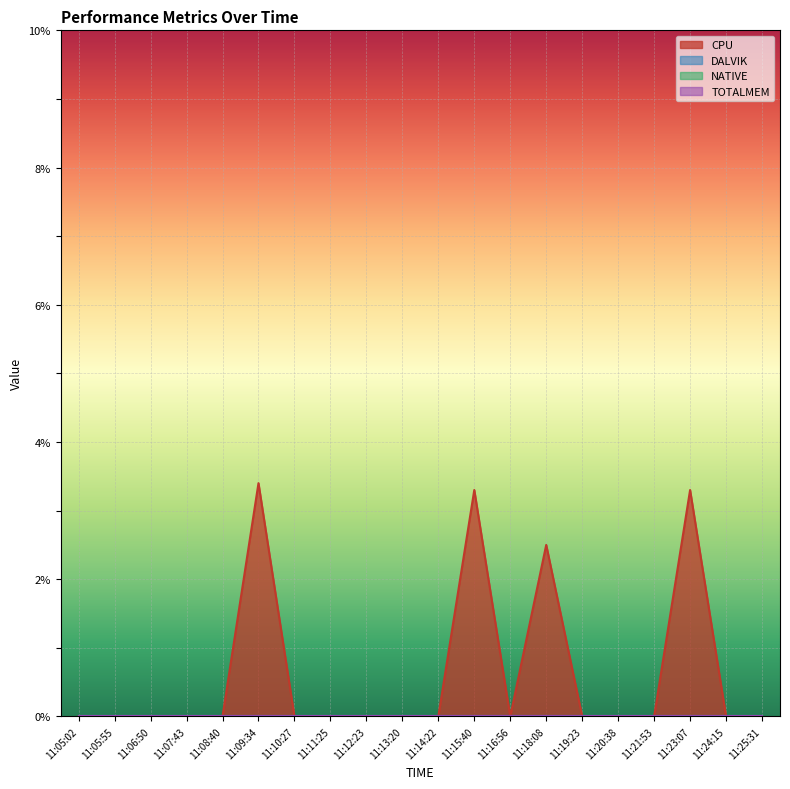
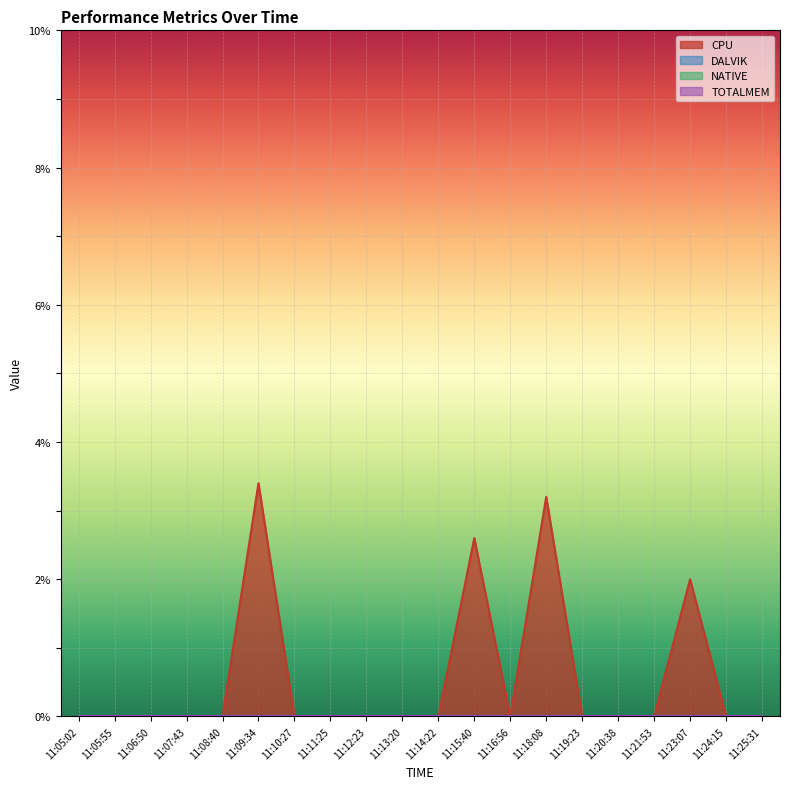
CPU, 11:15:40: 3.3% -> 2.6%
CPU, 11:18:08: 2.5% -> 3.2%
CPU, 11:23:07: 3.3% -> 2.0%
